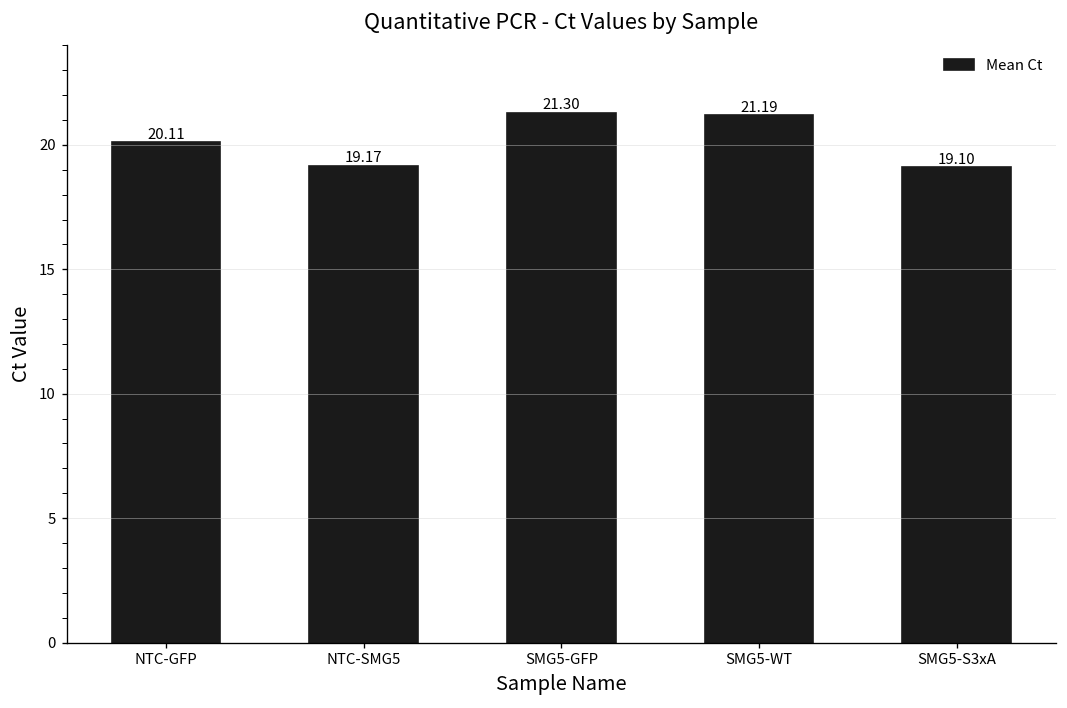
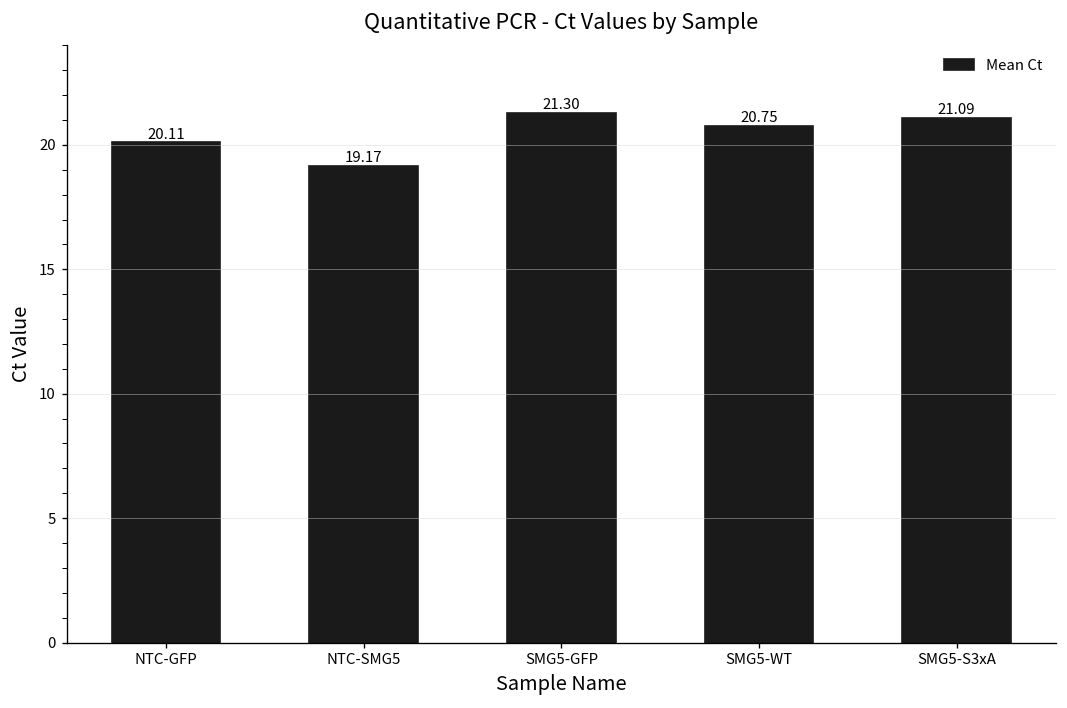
SMG5-WT: 21.19 -> 20.75
SMG5-S3xA: 19.10 -> 21.09
